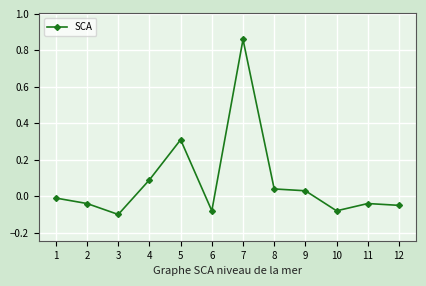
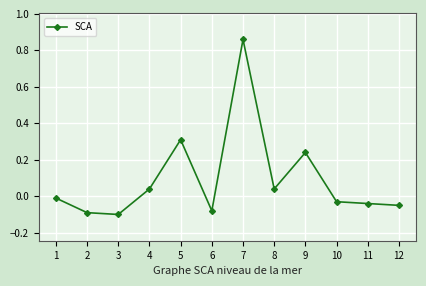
2: -0.04 -> -0.09
4: 0.09 -> 0.04
9: 0.03 -> 0.24
10: -0.08 -> -0.03
